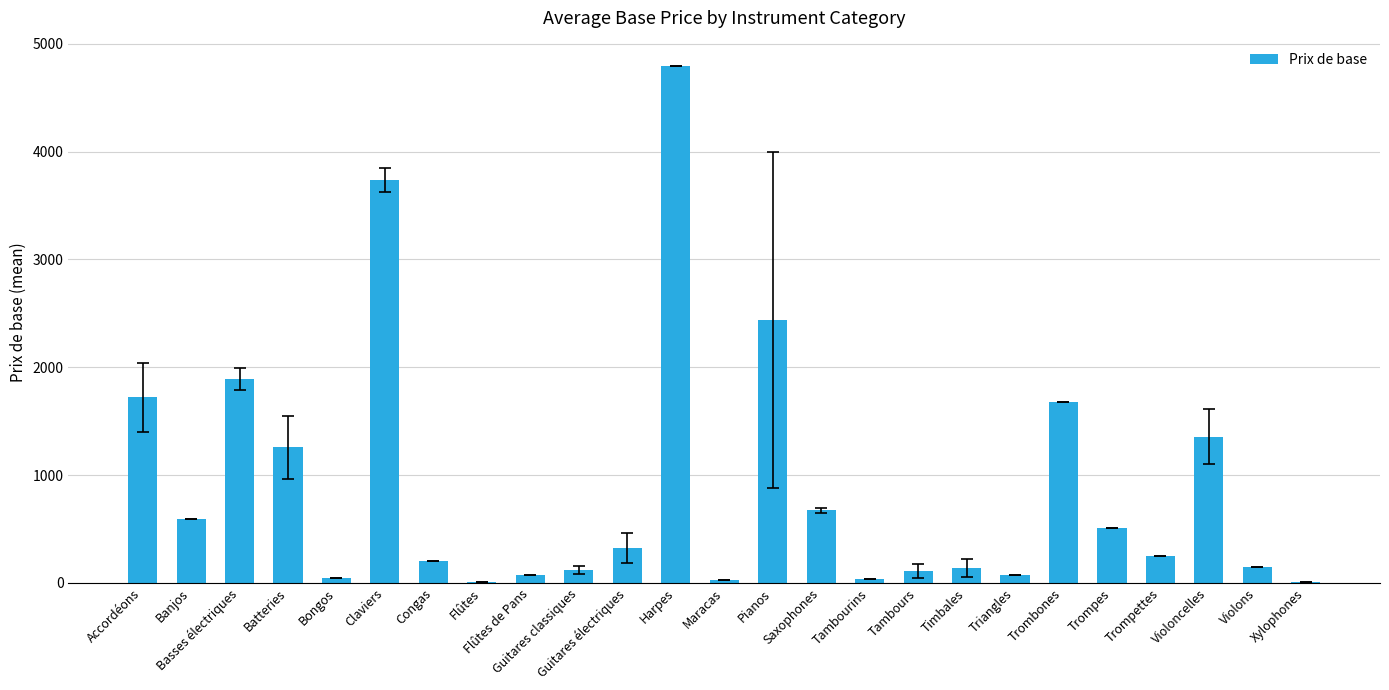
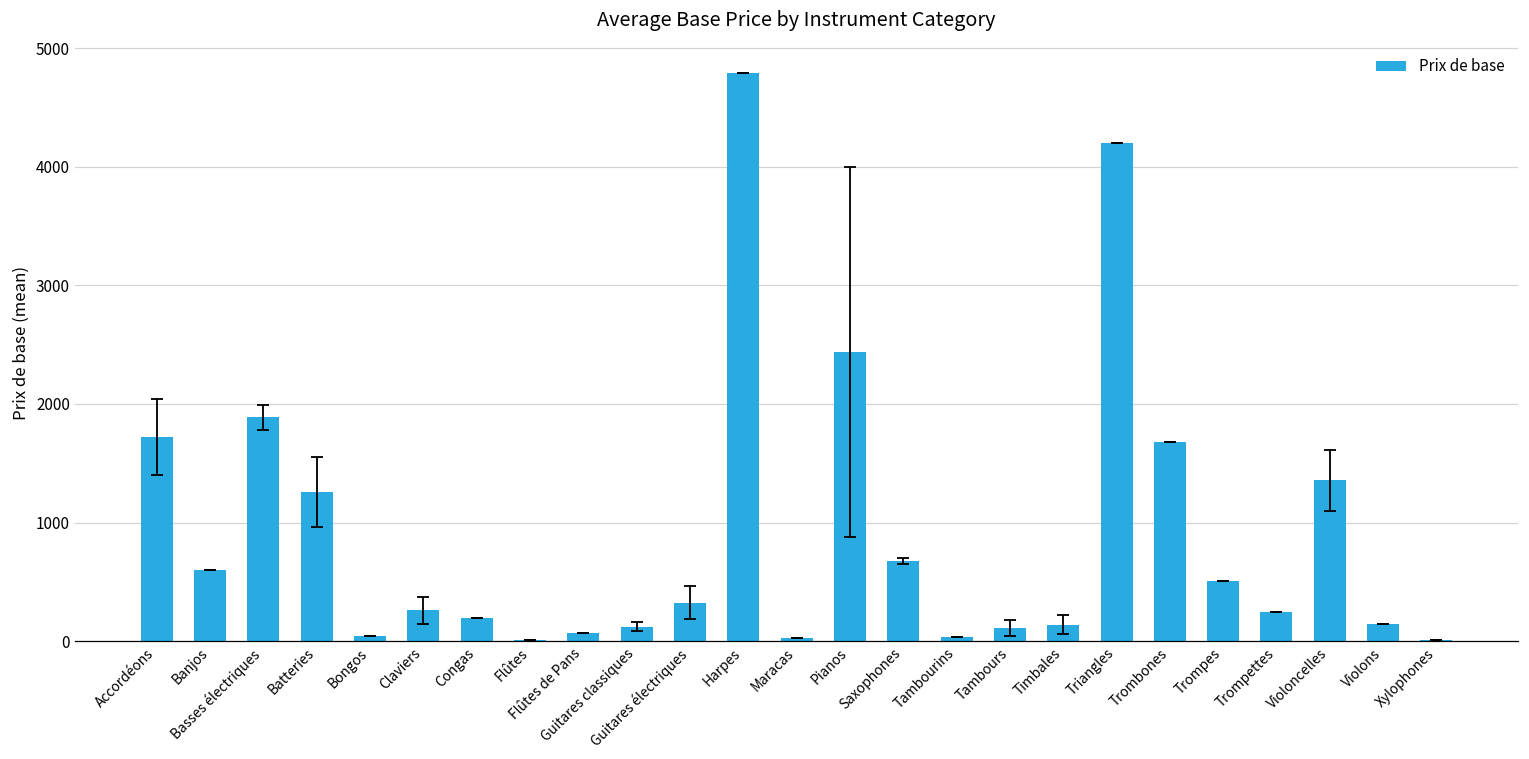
Prix de base, Claviers: 3740 -> 260
Prix de base, Triangles: 70 -> 4200
